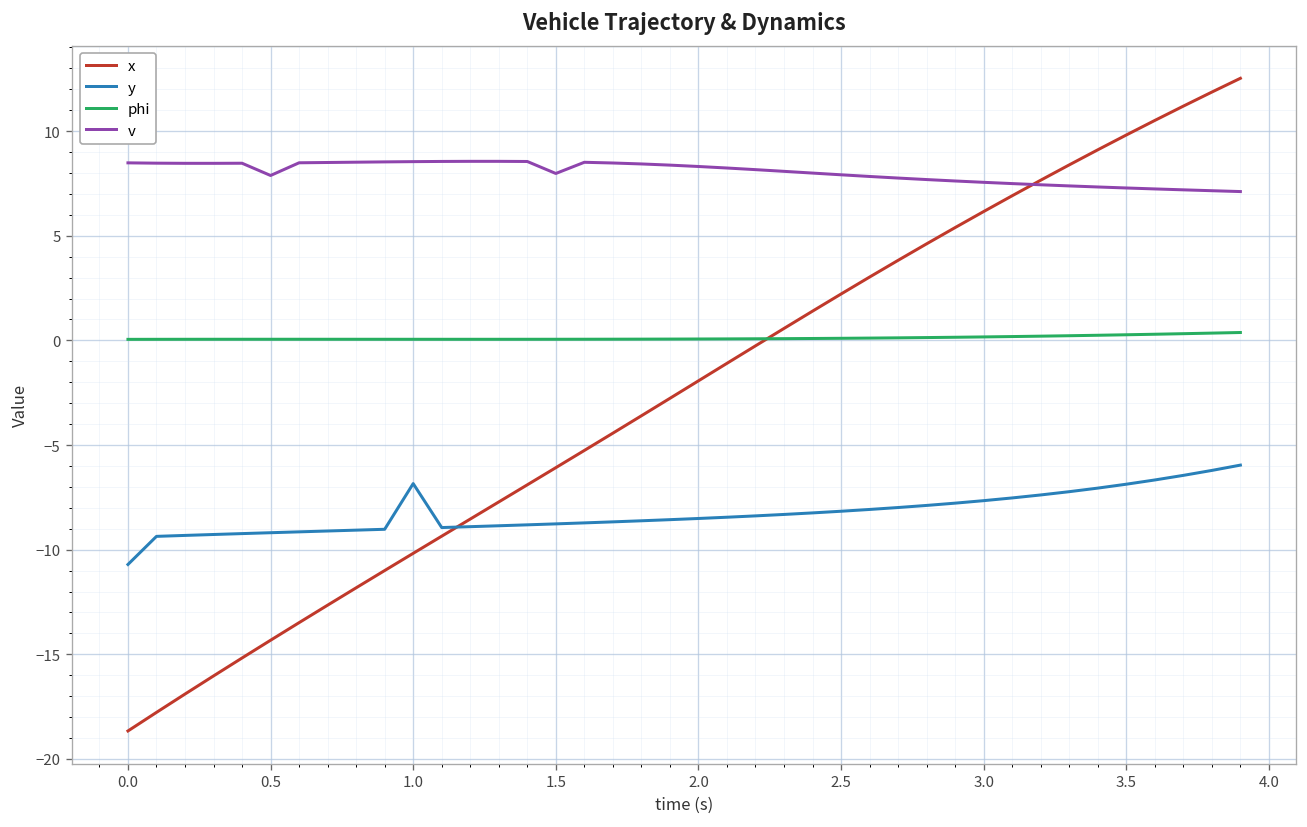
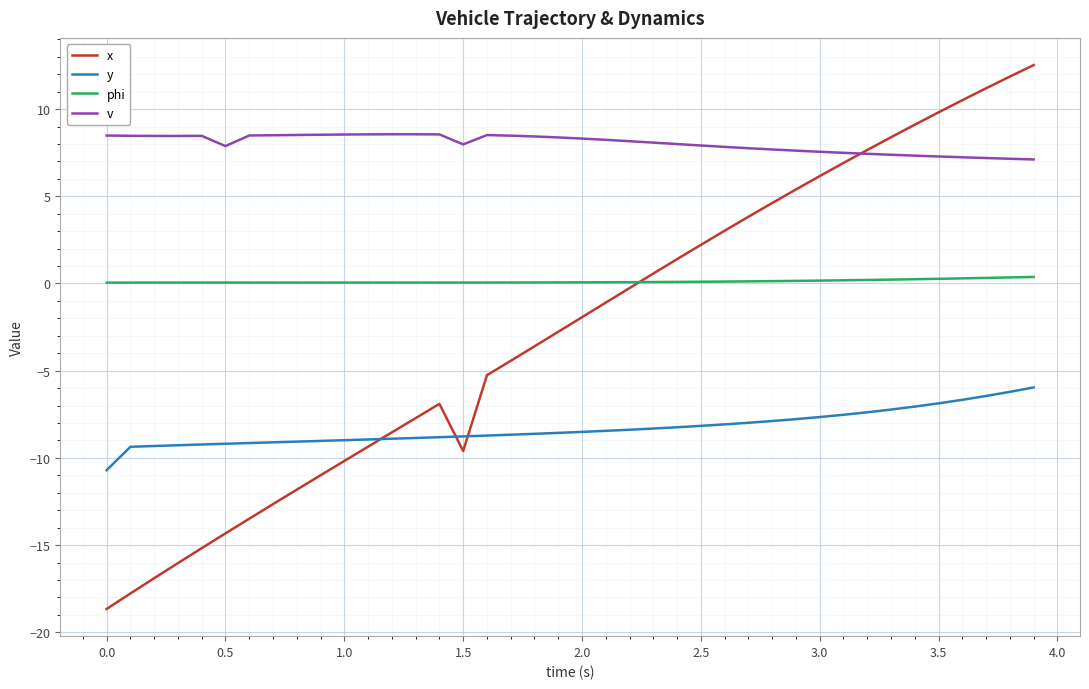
y, 1.0: -6.8 -> -9.0
x, 1.5: -6.1 -> -9.6
